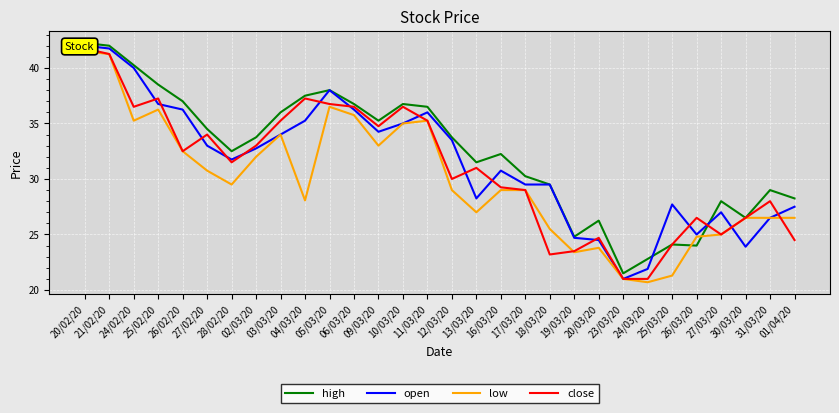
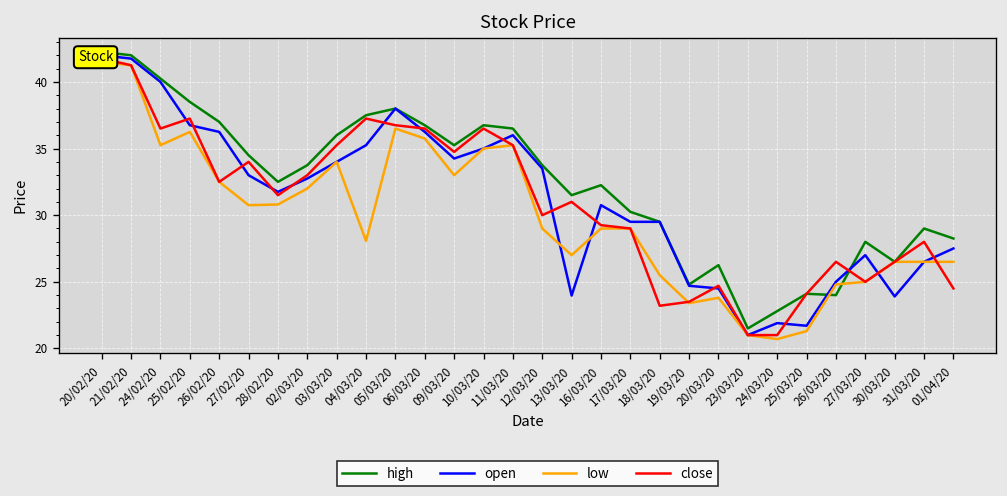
low, 28/02/20: 29.5 -> 30.8
open, 13/03/20: 28.3 -> 24.0
open, 25/03/20: 27.7 -> 21.7
